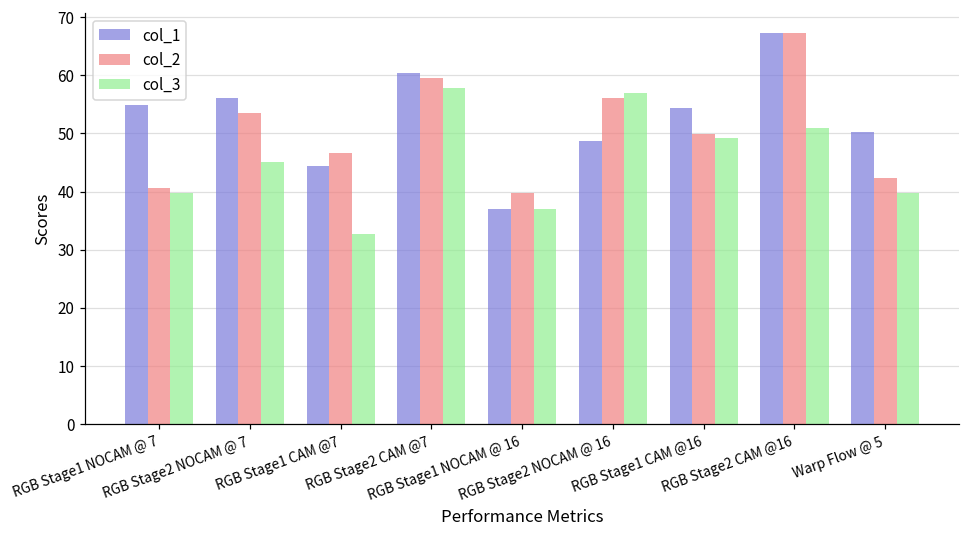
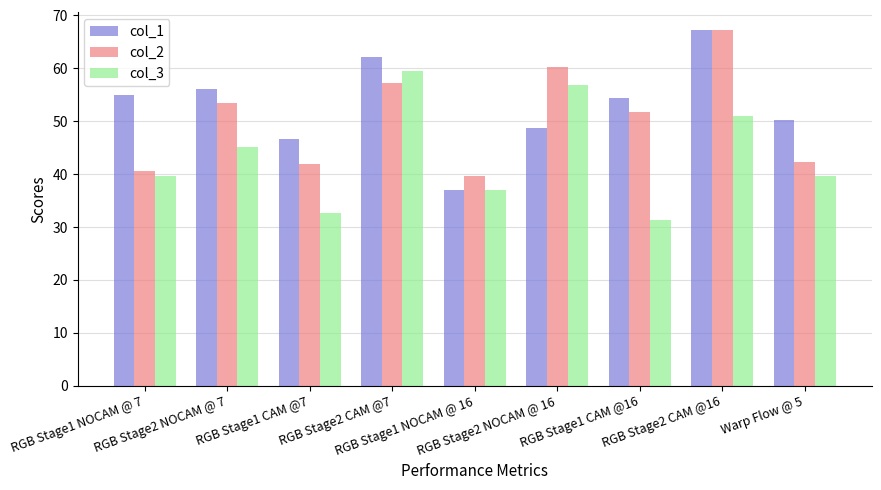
col_1, RGB Stage1 CAM @7: 44 -> 47
col_2, RGB Stage1 CAM @7: 47 -> 42
col_1, RGB Stage2 CAM @7: 60 -> 62
col_2, RGB Stage2 CAM @7: 59 -> 57
col_3, RGB Stage2 CAM @7: 58 -> 59
col_2, RGB Stage2 NOCAM @ 16: 56 -> 60
col_2, RGB Stage1 CAM @16: 50 -> 52
col_3, RGB Stage1 CAM @16: 49 -> 31
